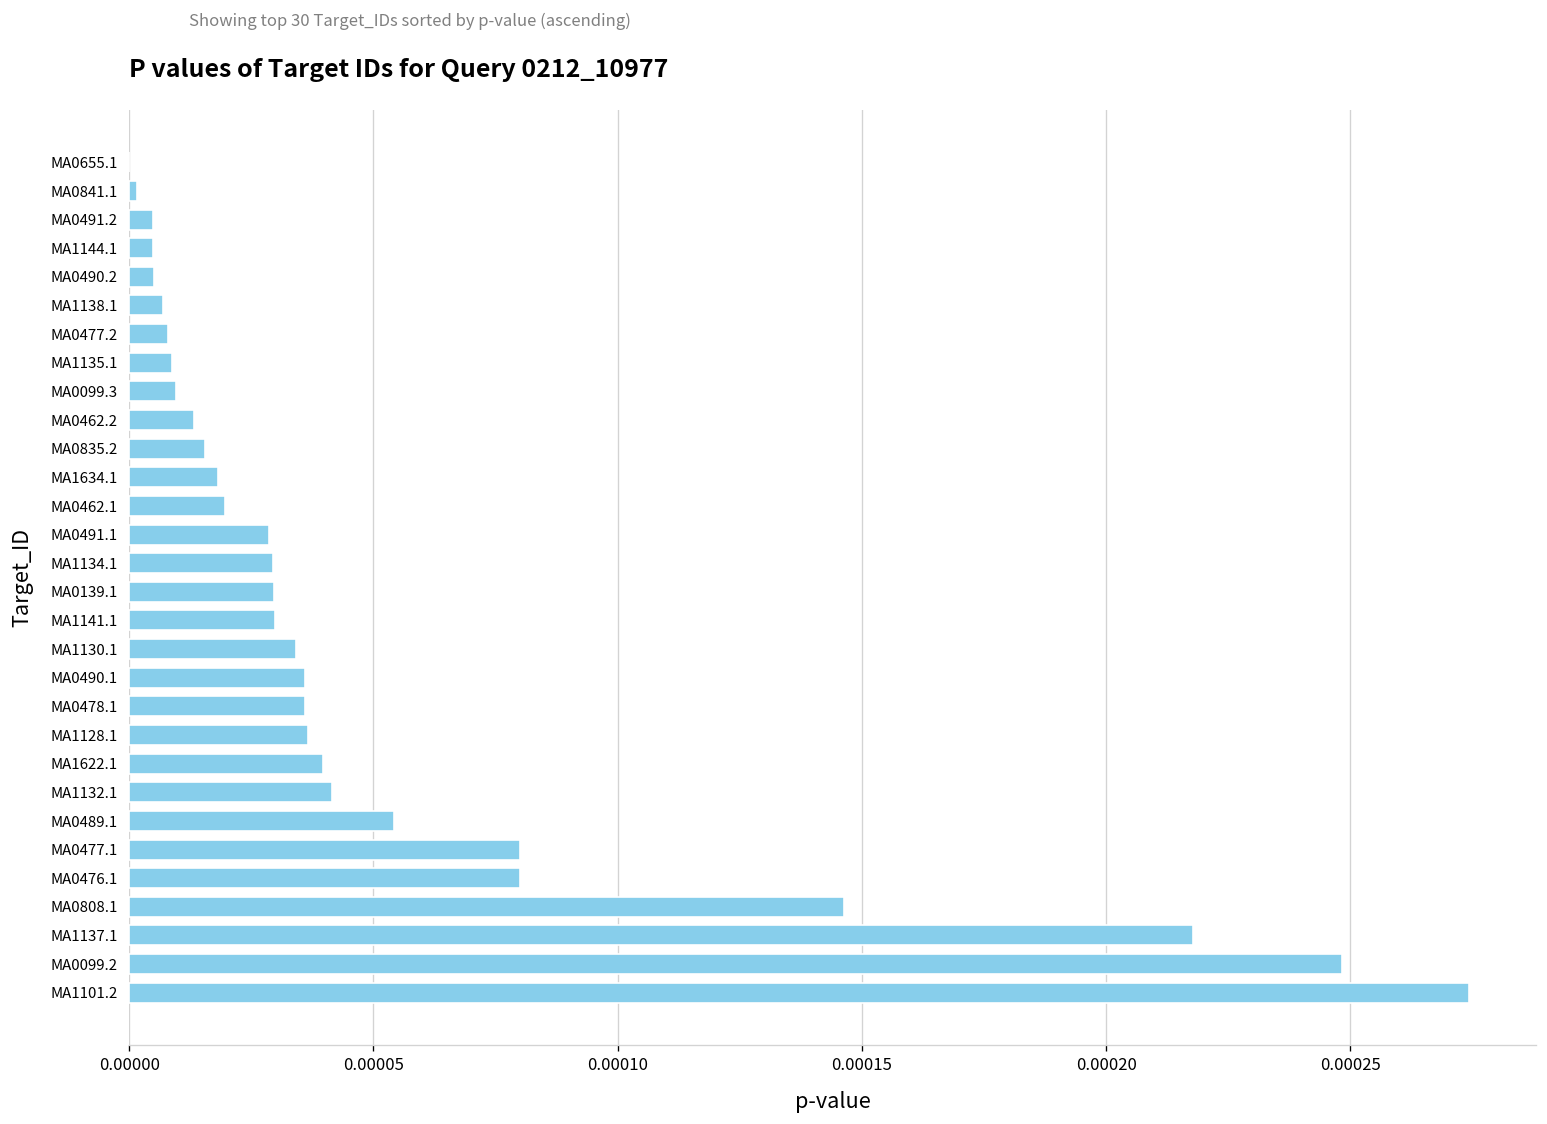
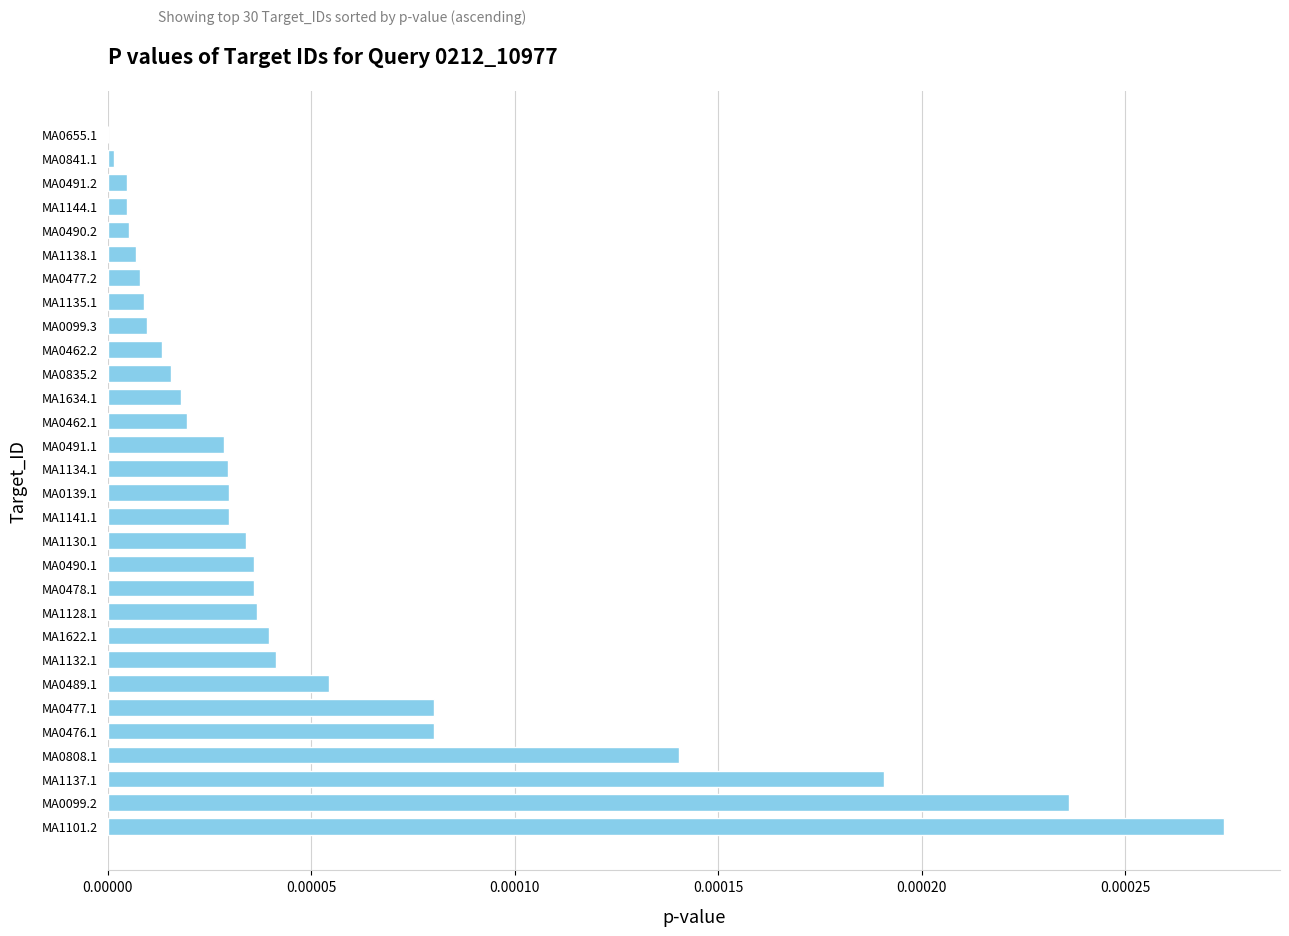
MA0808.1: 0.000146 -> 0.000140
MA1137.1: 0.000218 -> 0.000191
MA0099.2: 0.000248 -> 0.000236
